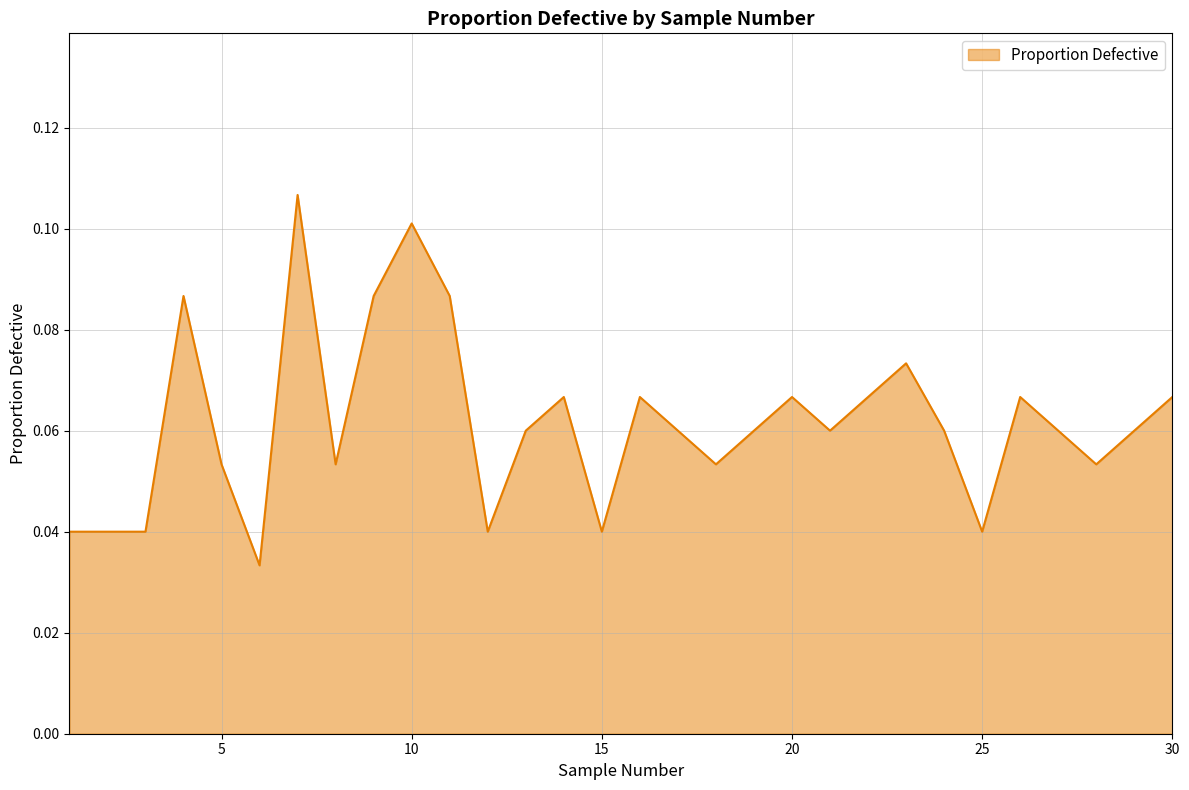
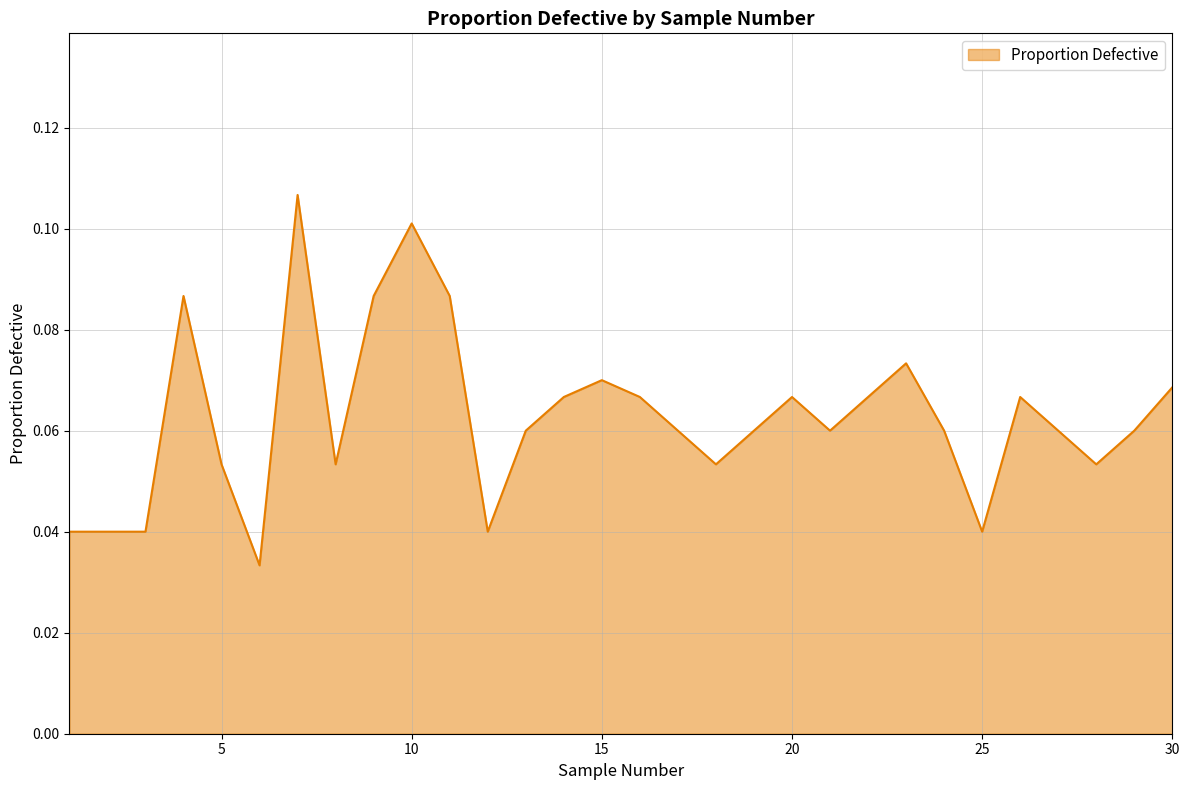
15: 0.04 -> 0.07
30: 0.067 -> 0.069
